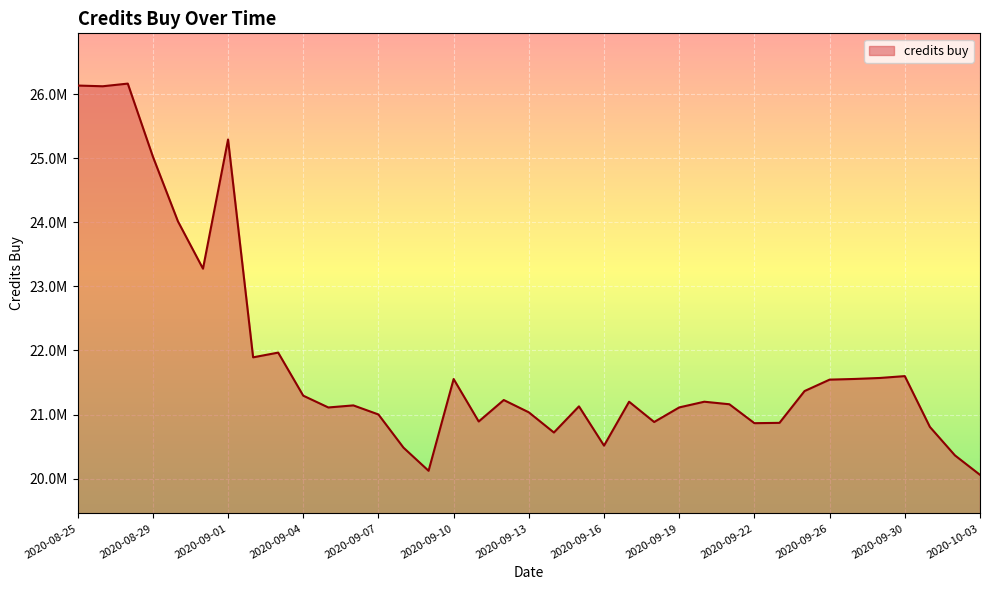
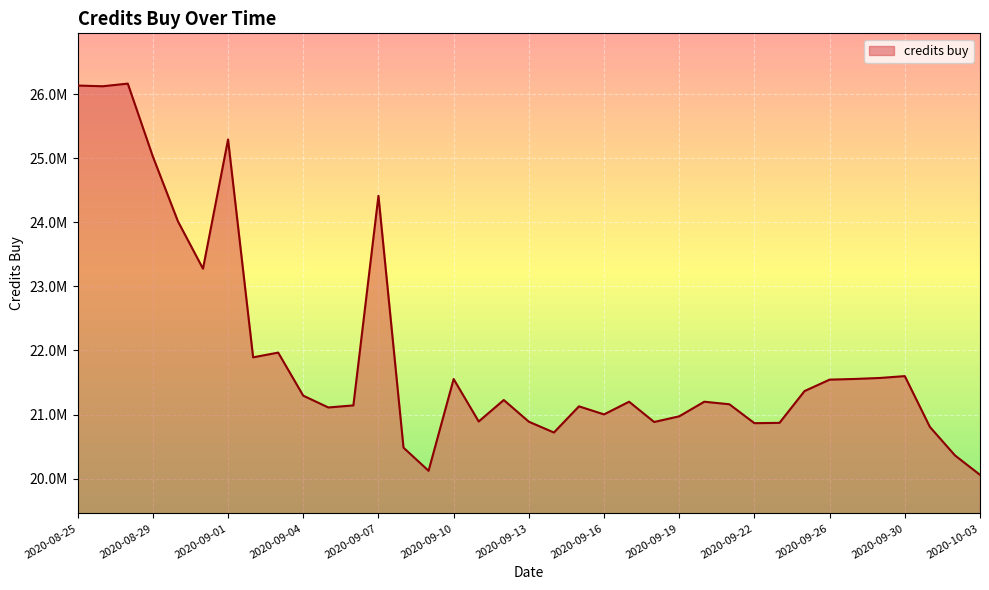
2020-09-07: 21000000 -> 24400000
2020-09-13: 21000000 -> 20900000
2020-09-16: 20500000 -> 21000000
2020-09-19: 21100000 -> 21000000
